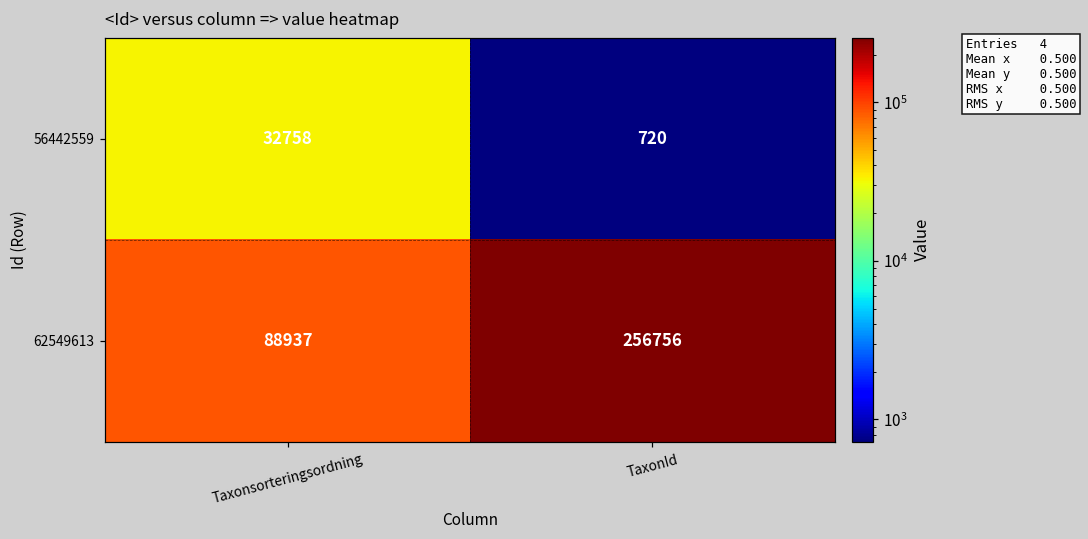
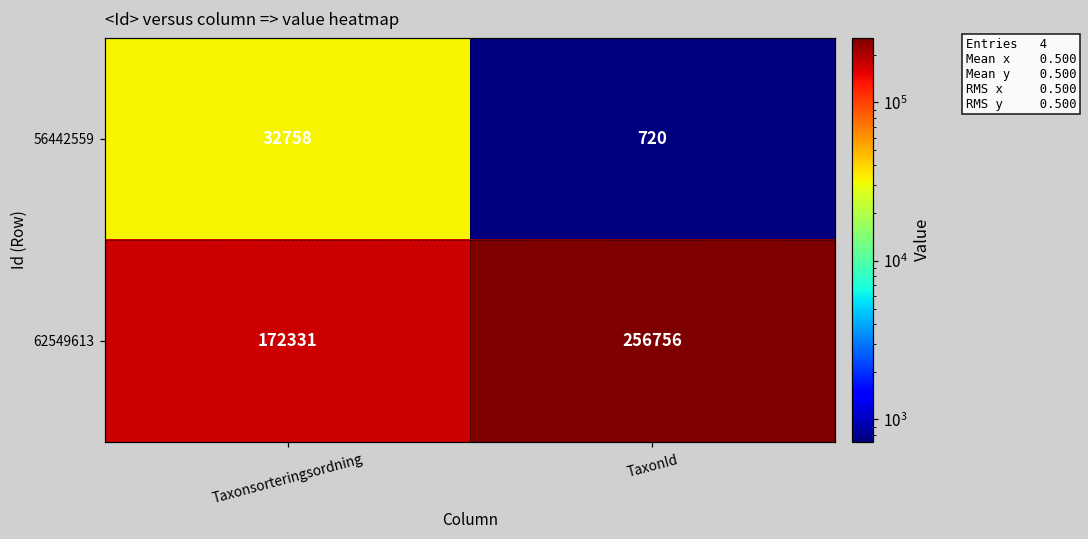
62549613, Taxonsorteringsordning: 88937 -> 172331
